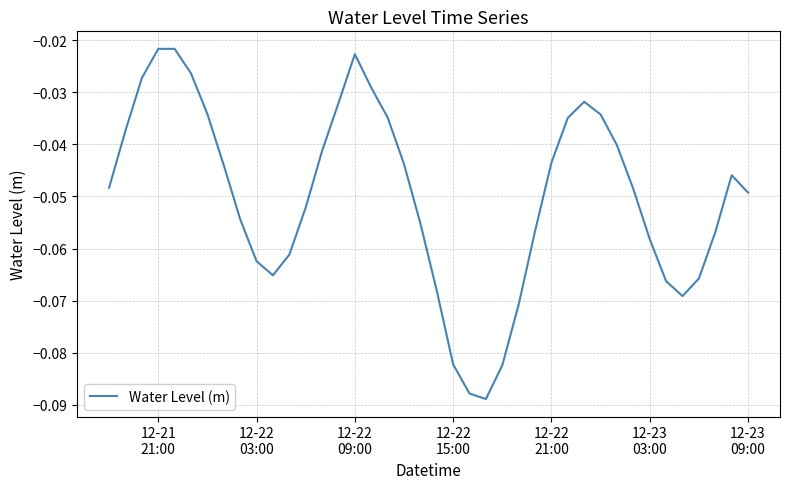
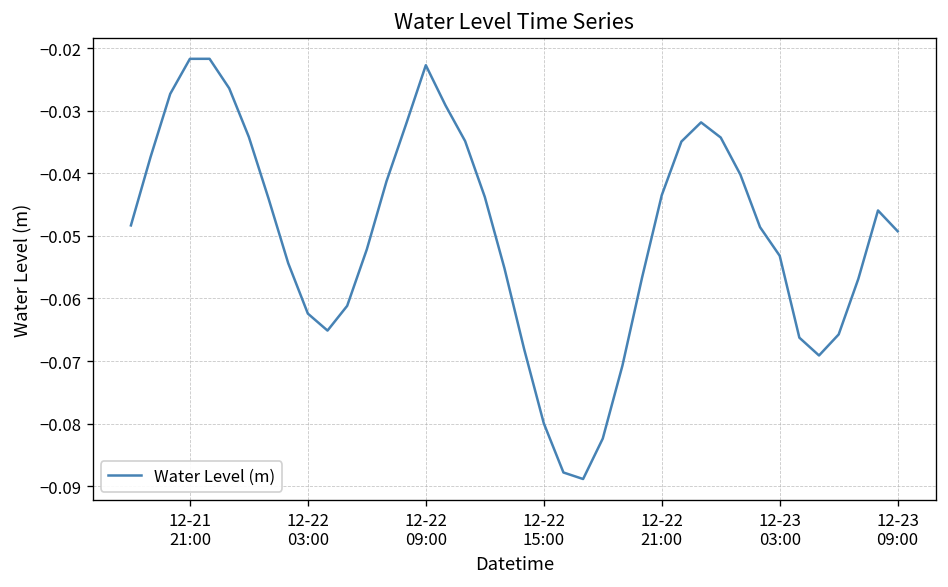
12-22 15:00: -0.082 -> -0.080
12-23 03:00: -0.058 -> -0.053
